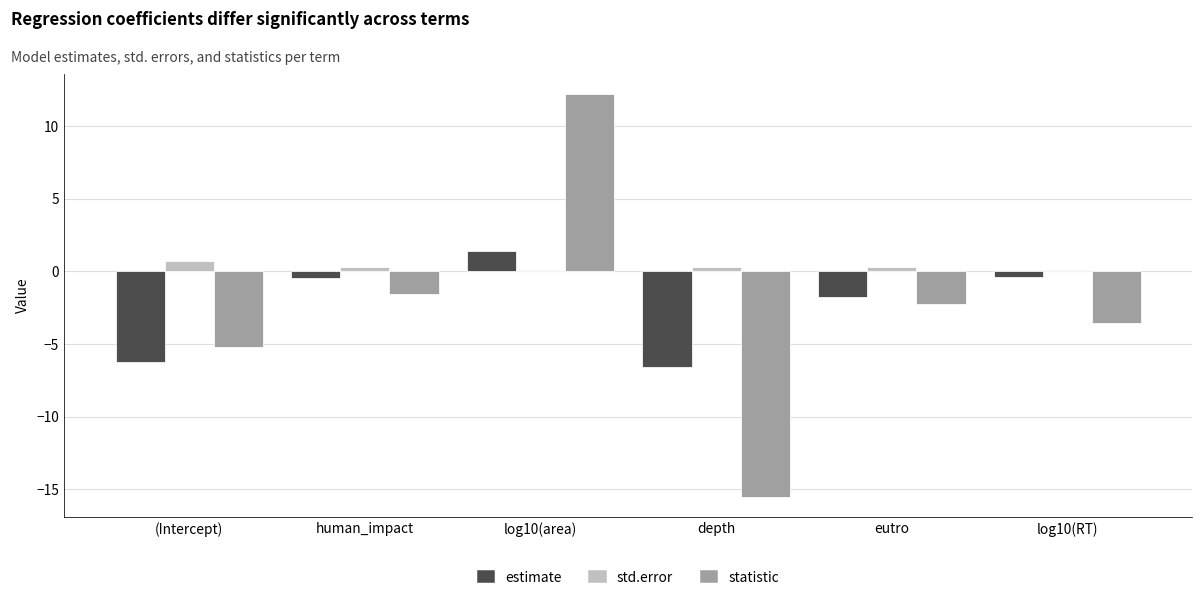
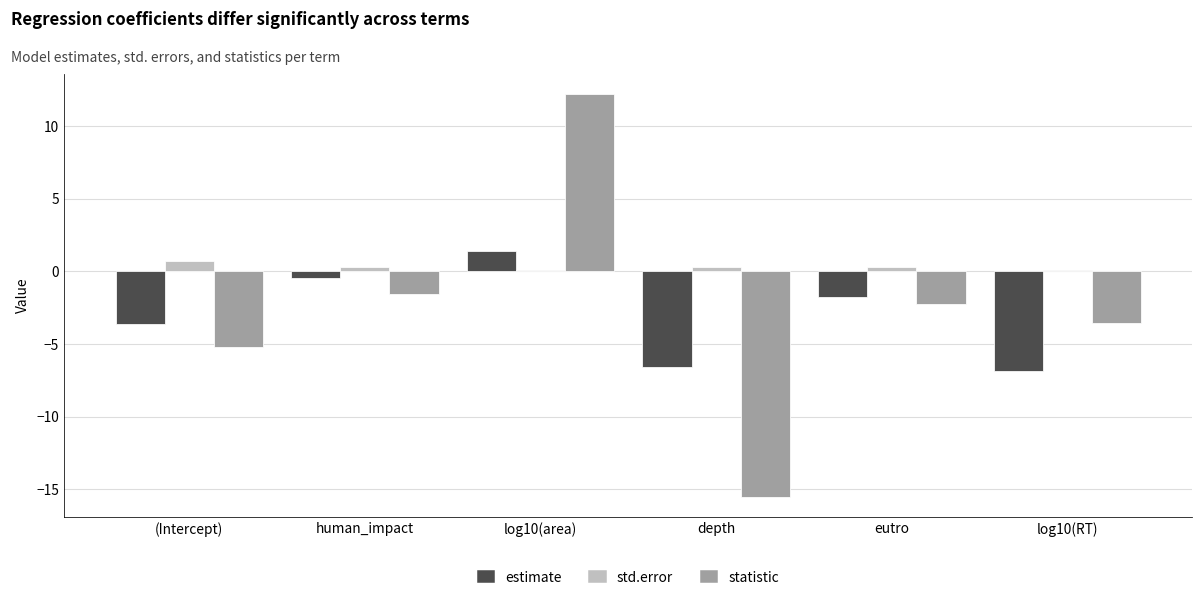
estimate, (Intercept): -6.2 -> -3.6
estimate, log10(RT): -0.4 -> -6.9
